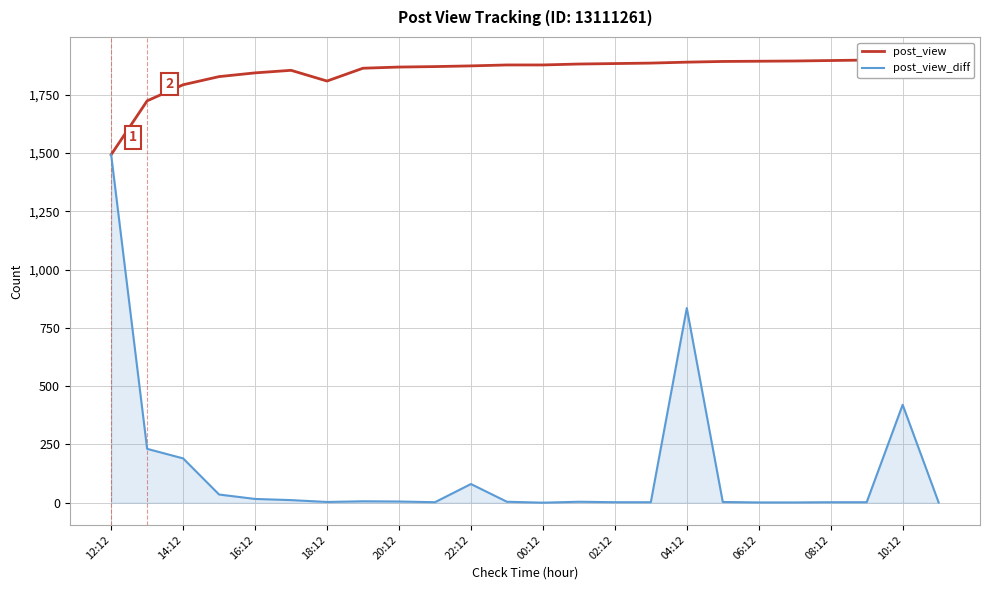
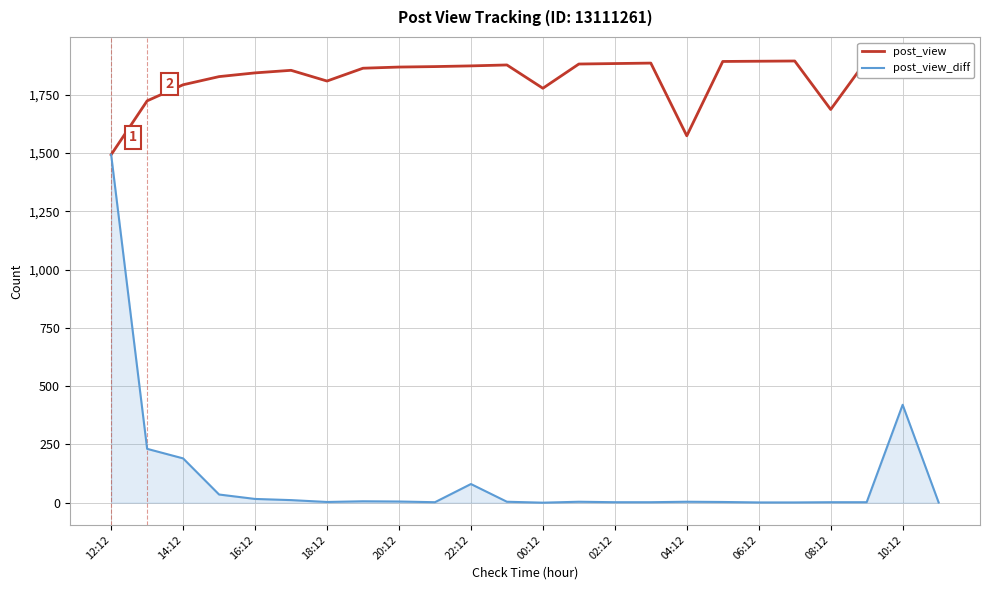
post_view, 00:12: 1,880 -> 1,780
post_view, 04:12: 1,890 -> 1,570
post_view_diff, 04:12: 840 -> 0
post_view, 08:12: 1,900 -> 1,690
